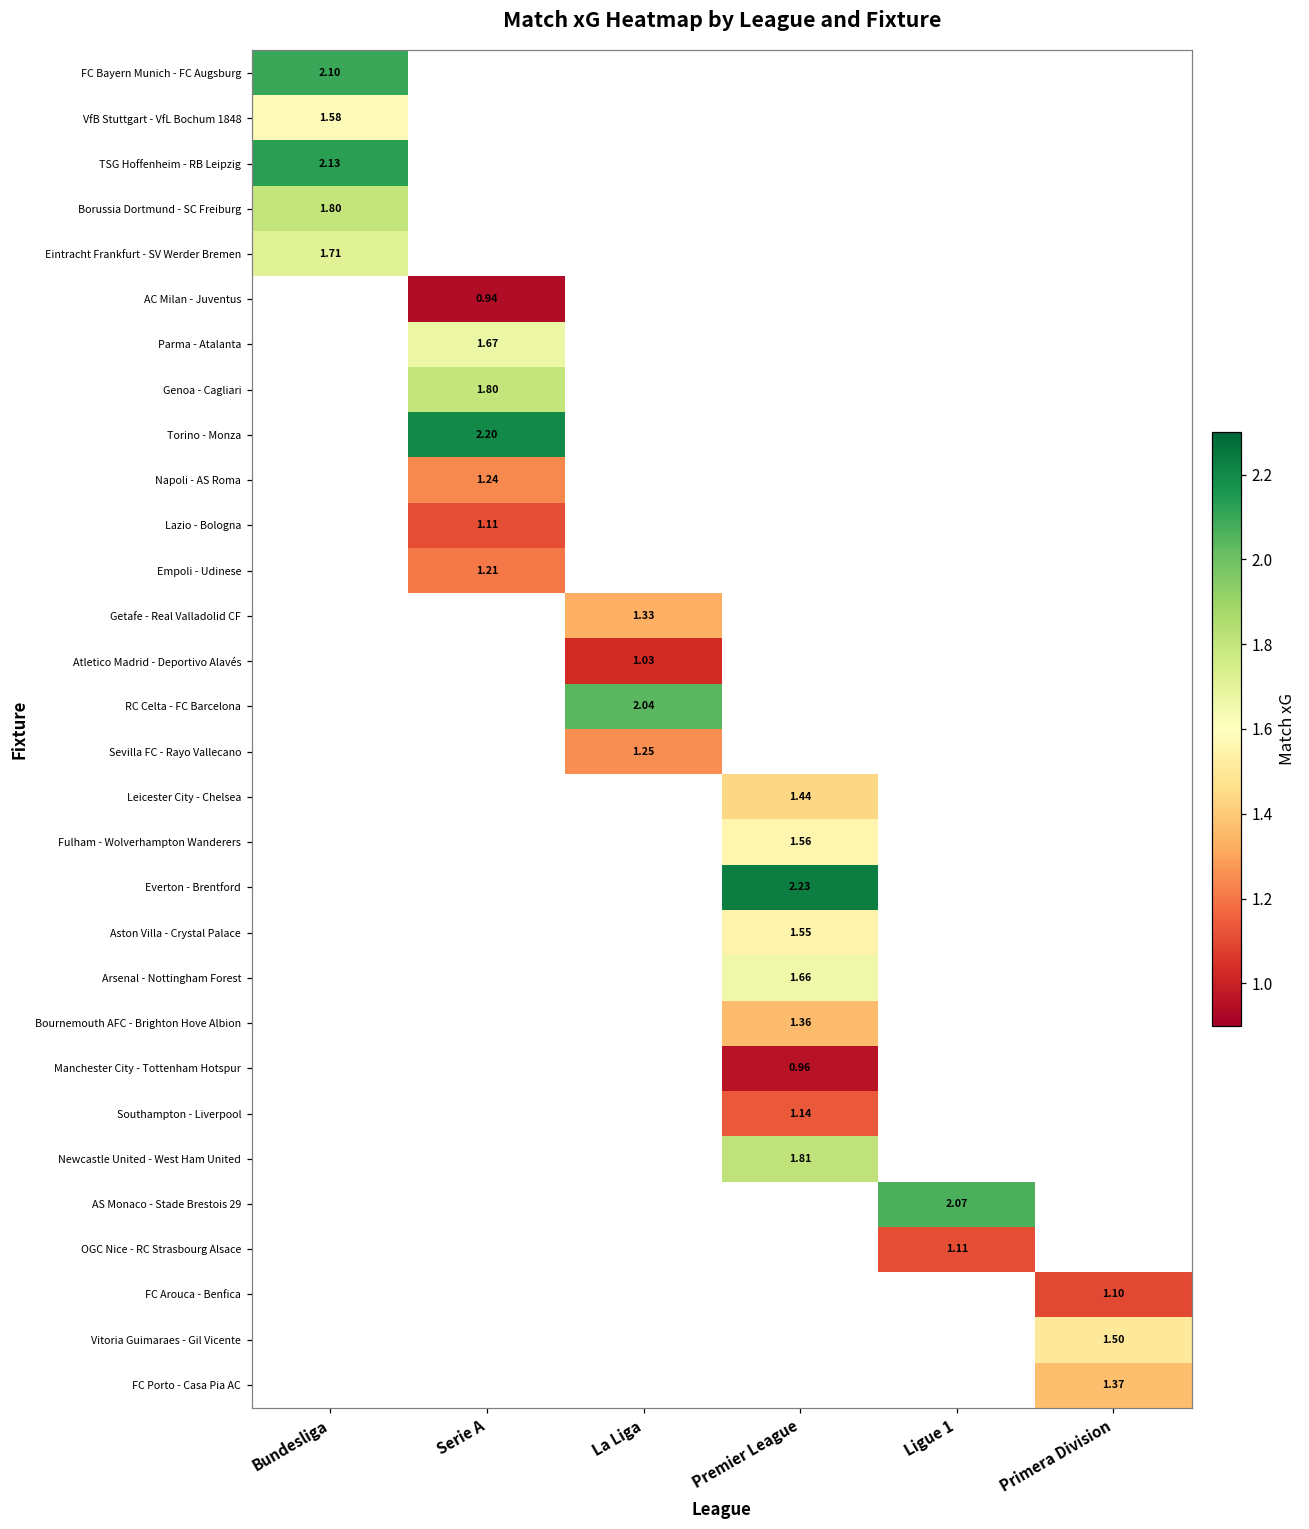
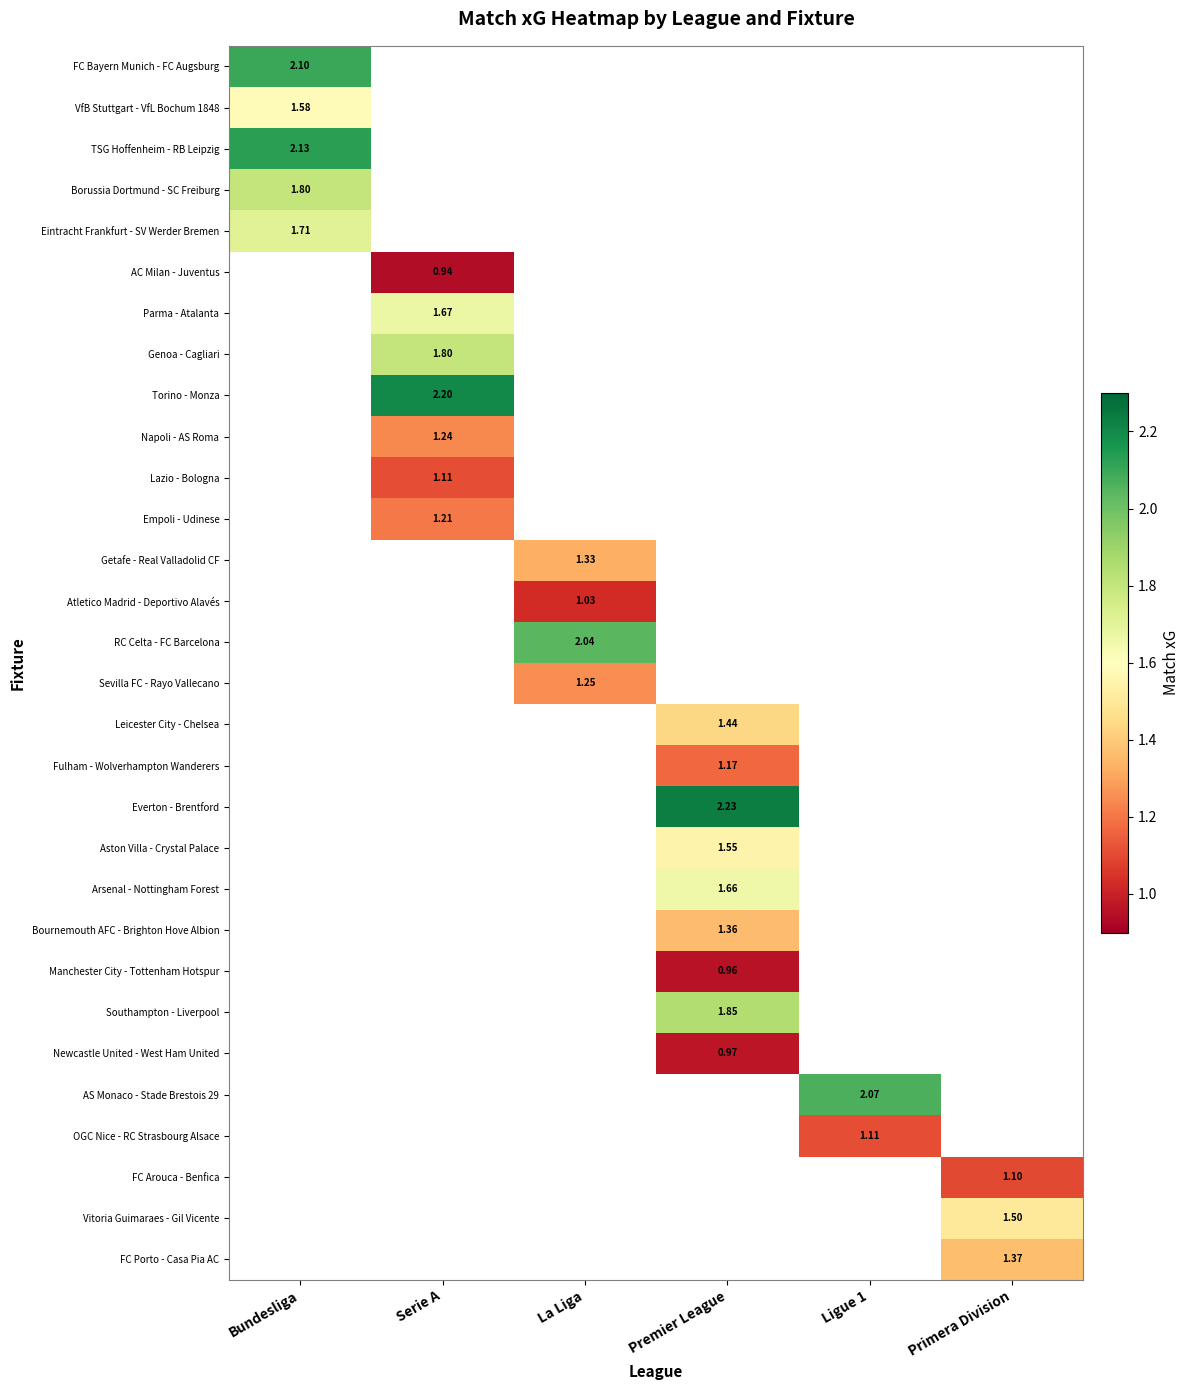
Fulham - Wolverhampton Wanderers, Premier League: 1.56 -> 1.17
Southampton - Liverpool, Premier League: 1.14 -> 1.85
Newcastle United - West Ham United, Premier League: 1.81 -> 0.97
